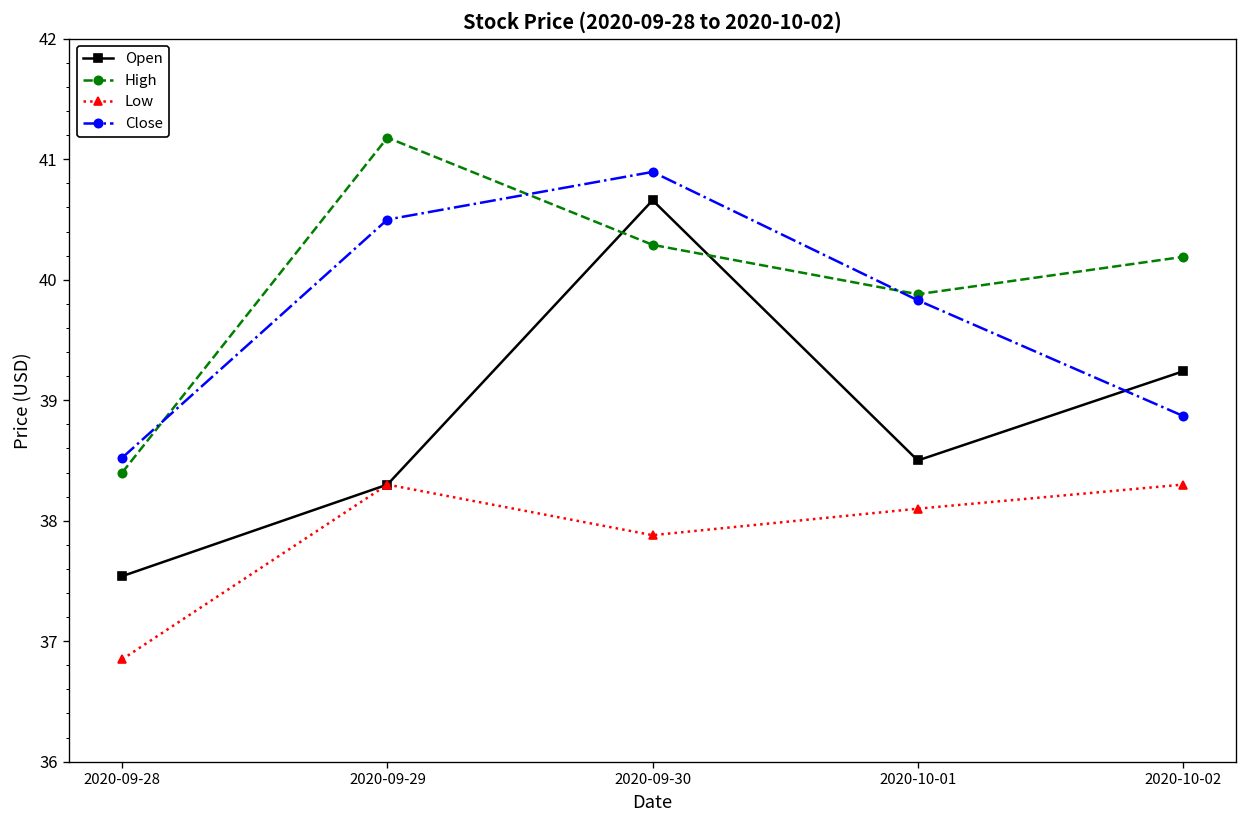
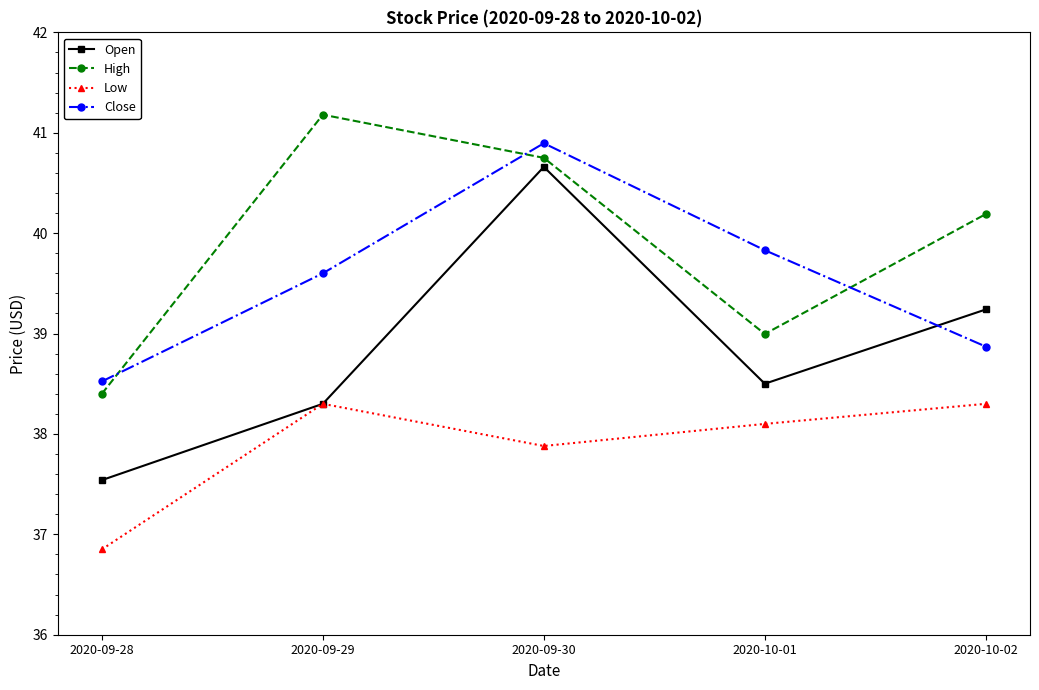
Close, 2020-09-29: 40.5 -> 39.6
High, 2020-09-30: 40.29 -> 40.75
High, 2020-10-01: 39.88 -> 39.00
